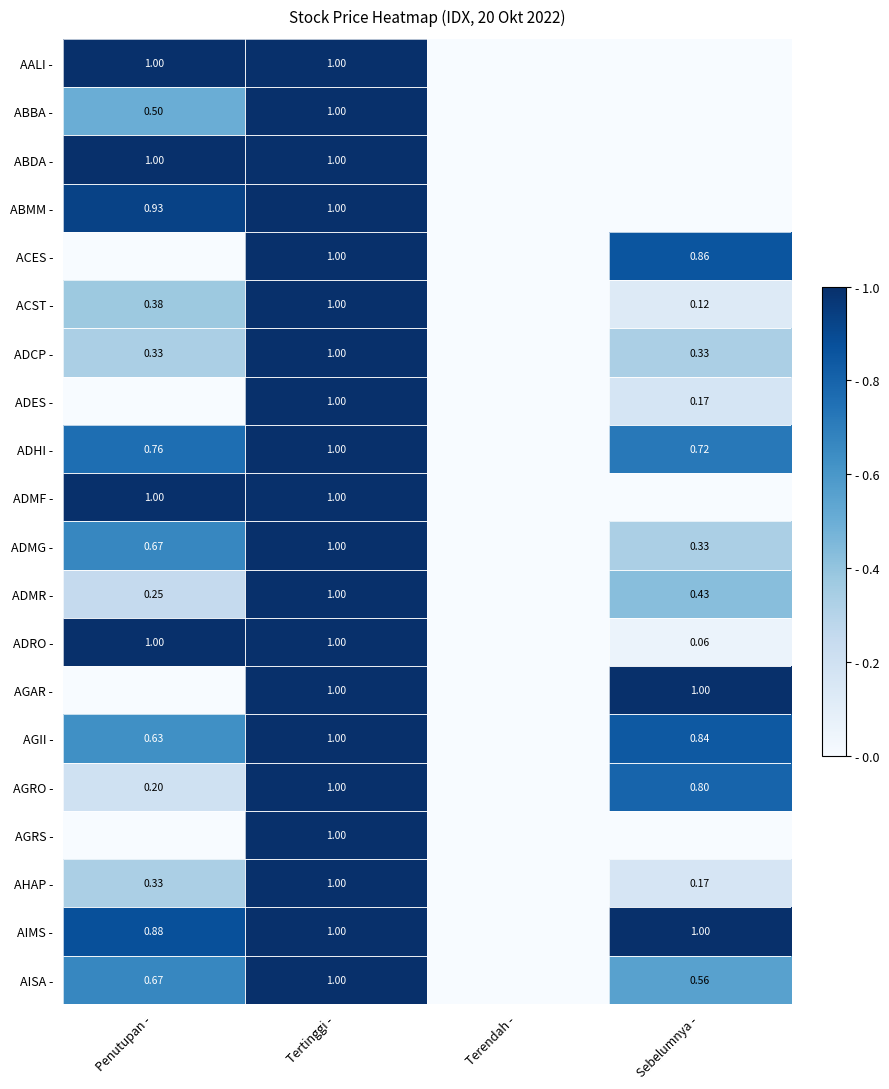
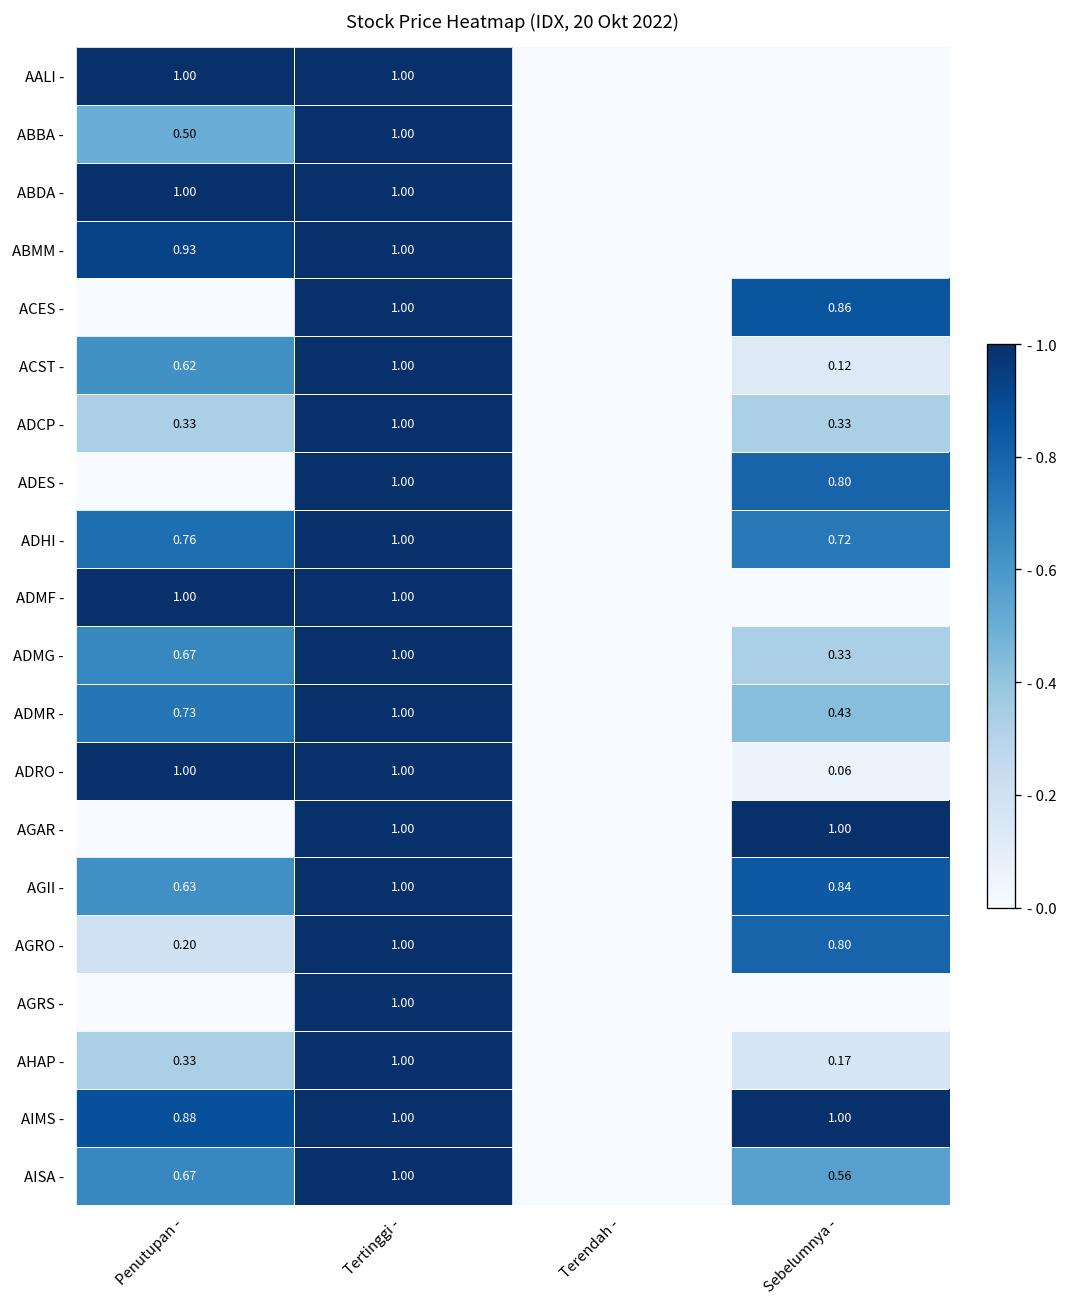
ACST -, Penutupan -: 0.38 -> 0.62
ADES -, Sebelumnya -: 0.17 -> 0.80
ADMR -, Penutupan -: 0.25 -> 0.73
